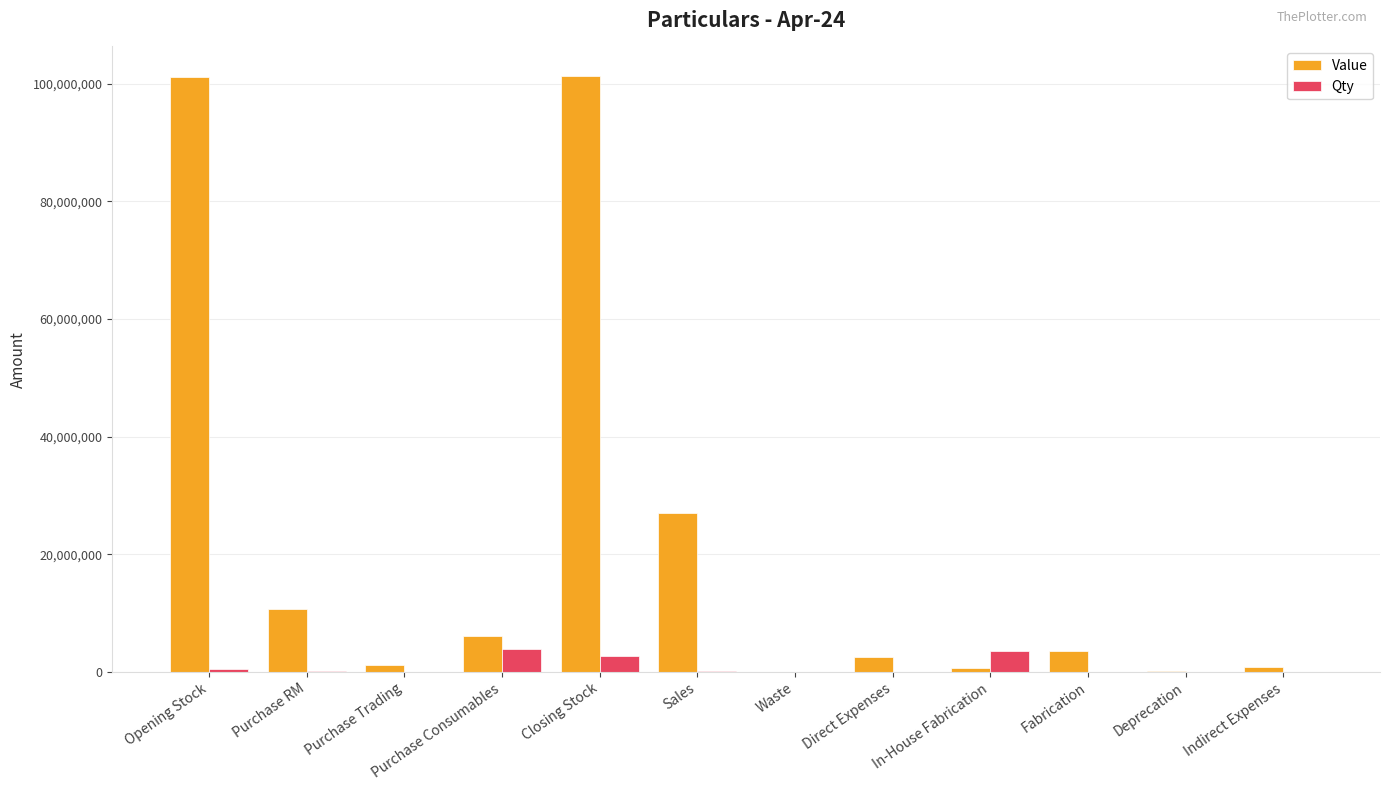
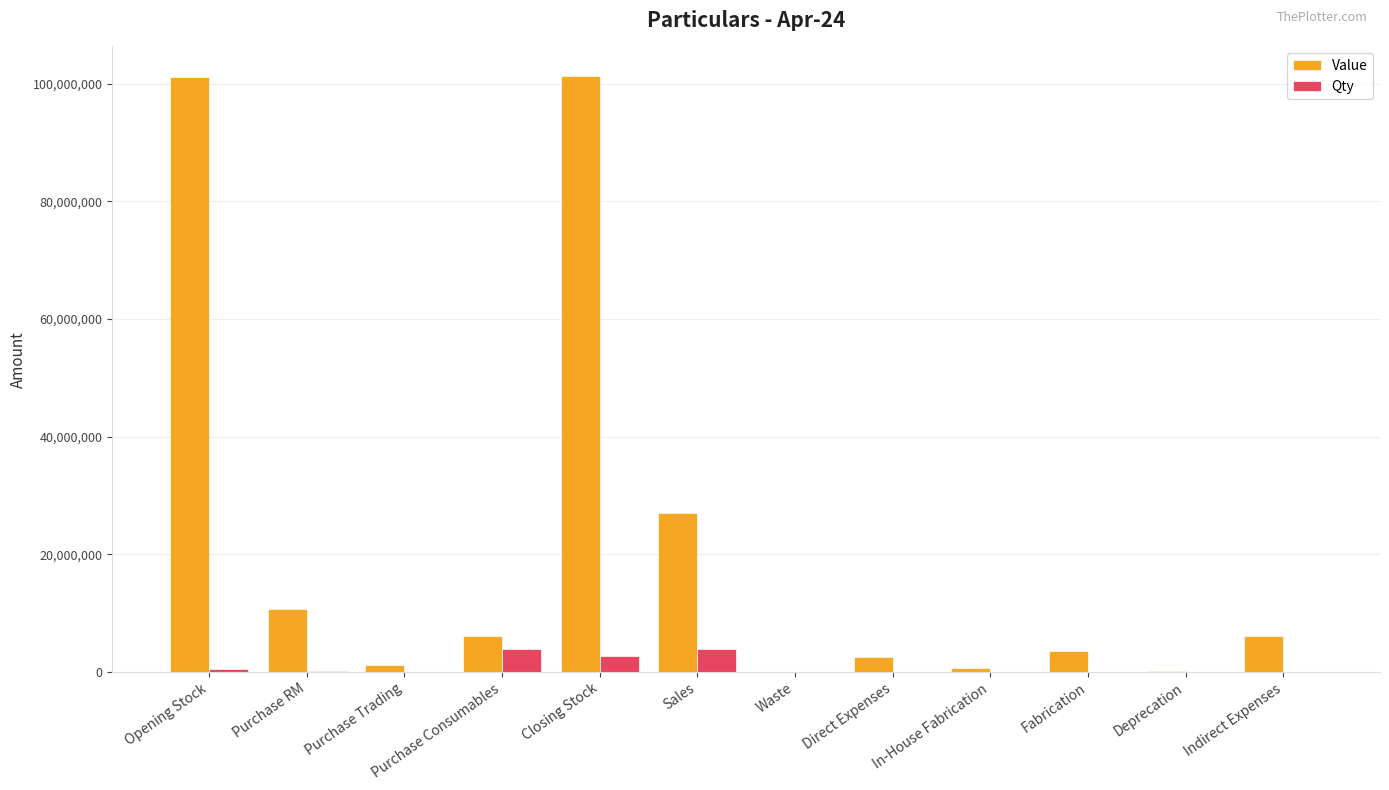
Qty, Sales: 0 -> 4,000,000
Qty, In-House Fabrication: 3,000,000 -> 0
Value, Indirect Expenses: 1,000,000 -> 6,000,000
